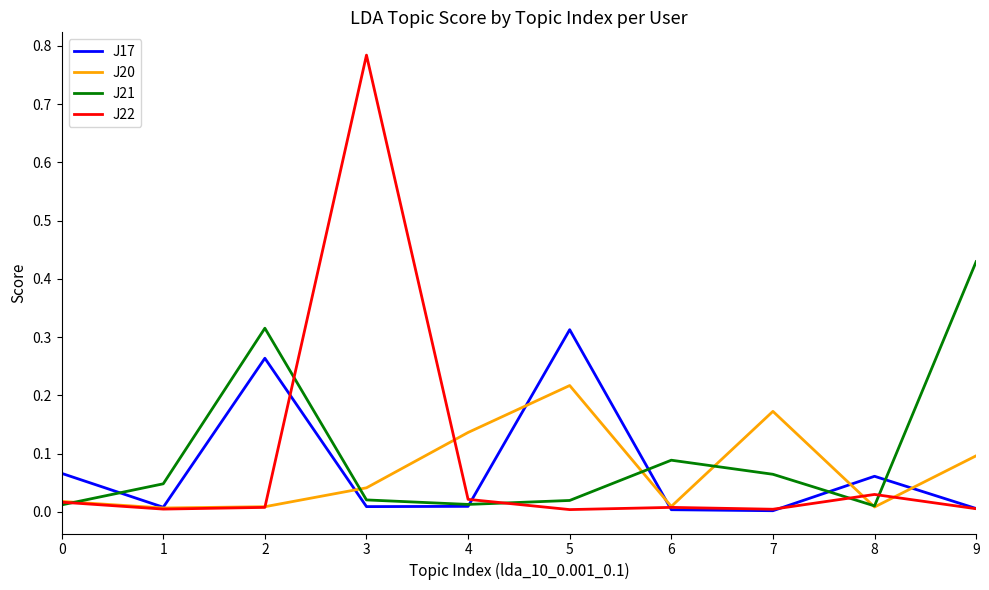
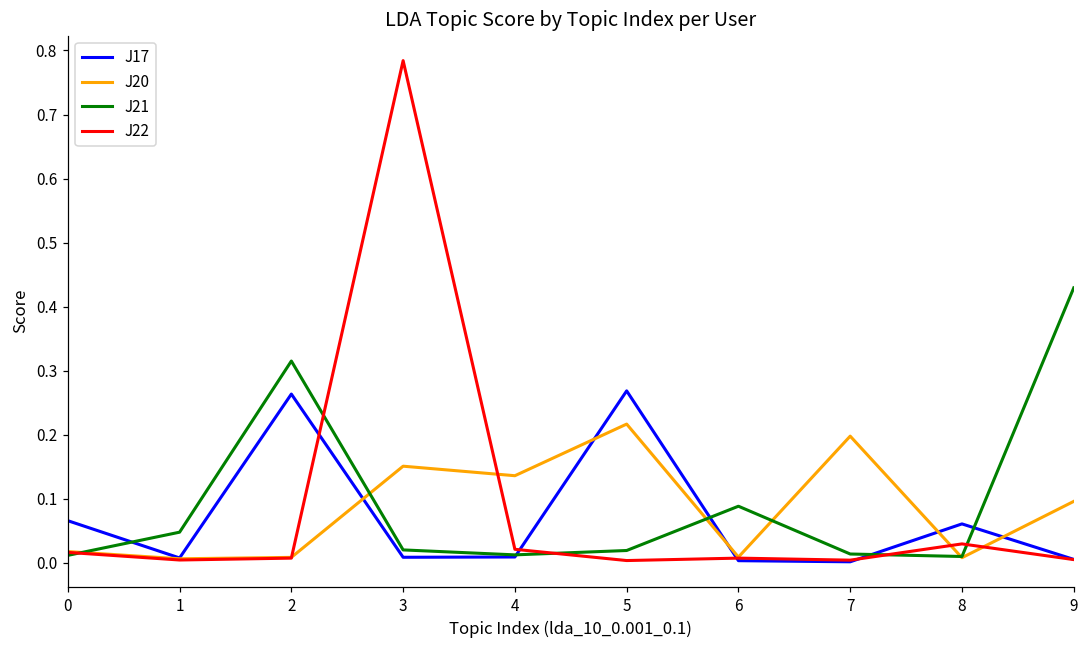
J20, 3: 0.04 -> 0.15
J17, 5: 0.31 -> 0.27
J20, 7: 0.17 -> 0.20
J21, 7: 0.06 -> 0.01
